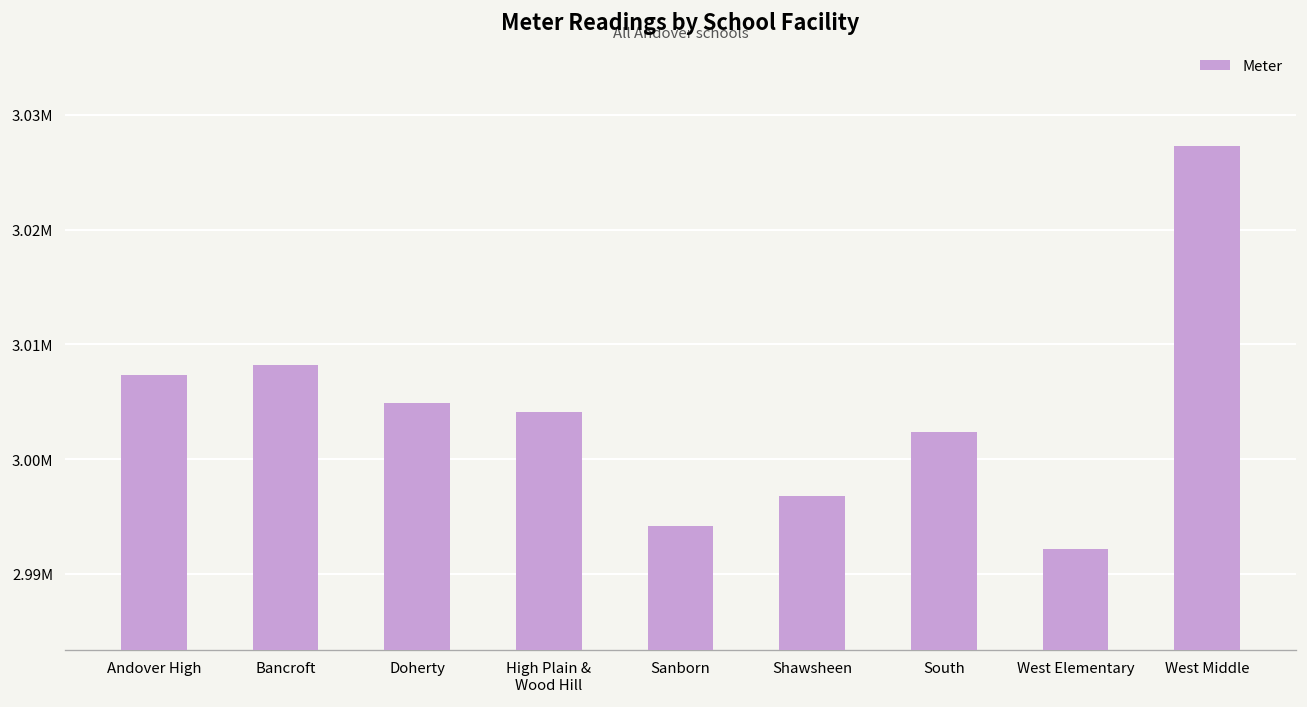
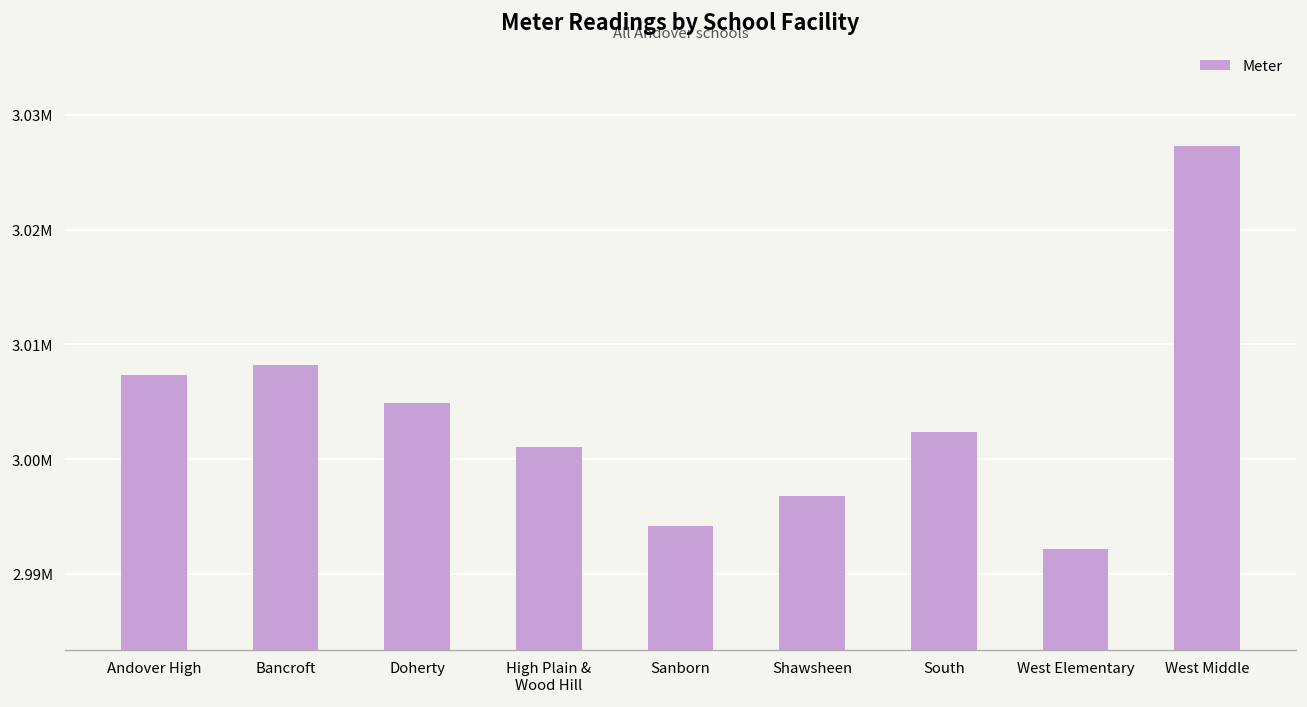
High Plain & Wood Hill: 3004000 -> 3001000
